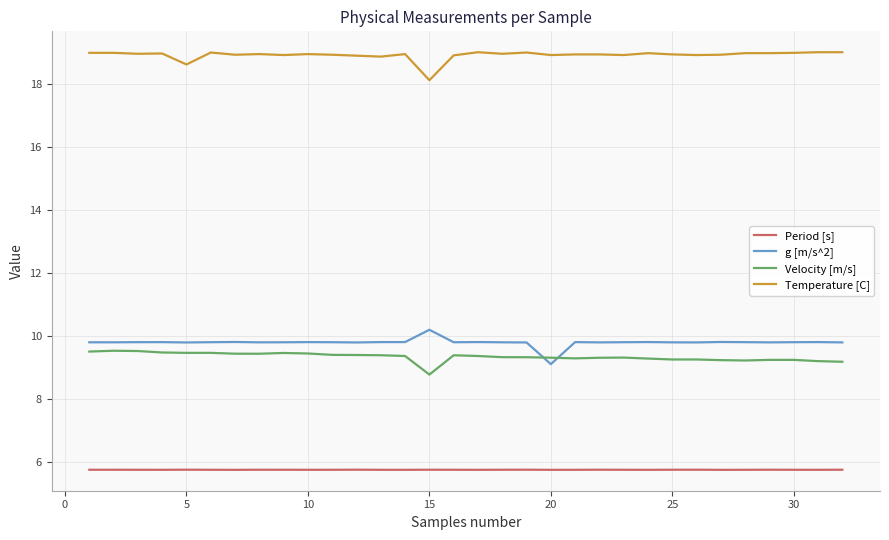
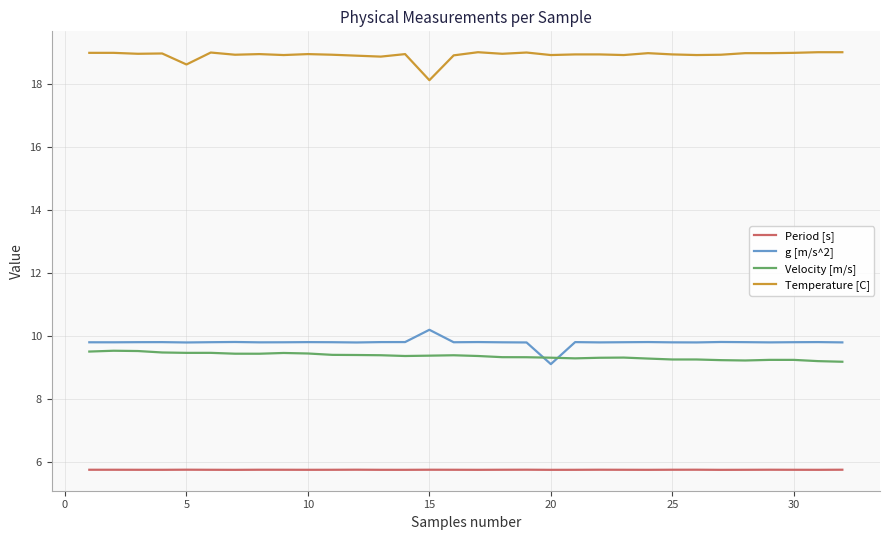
Velocity [m/s], 15: 8.8 -> 9.4
